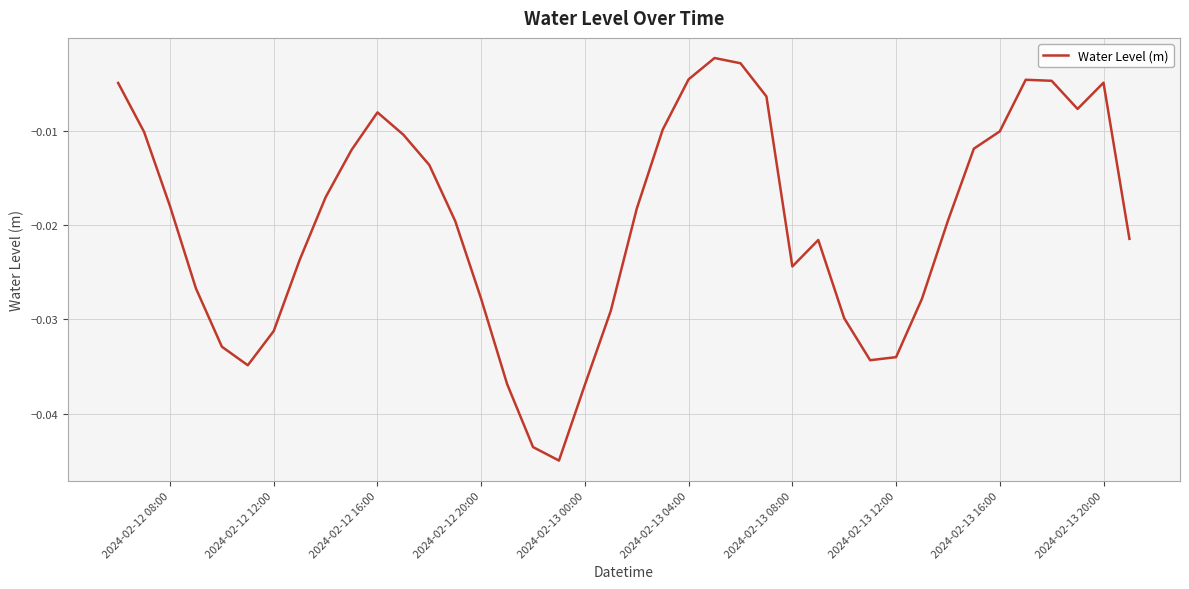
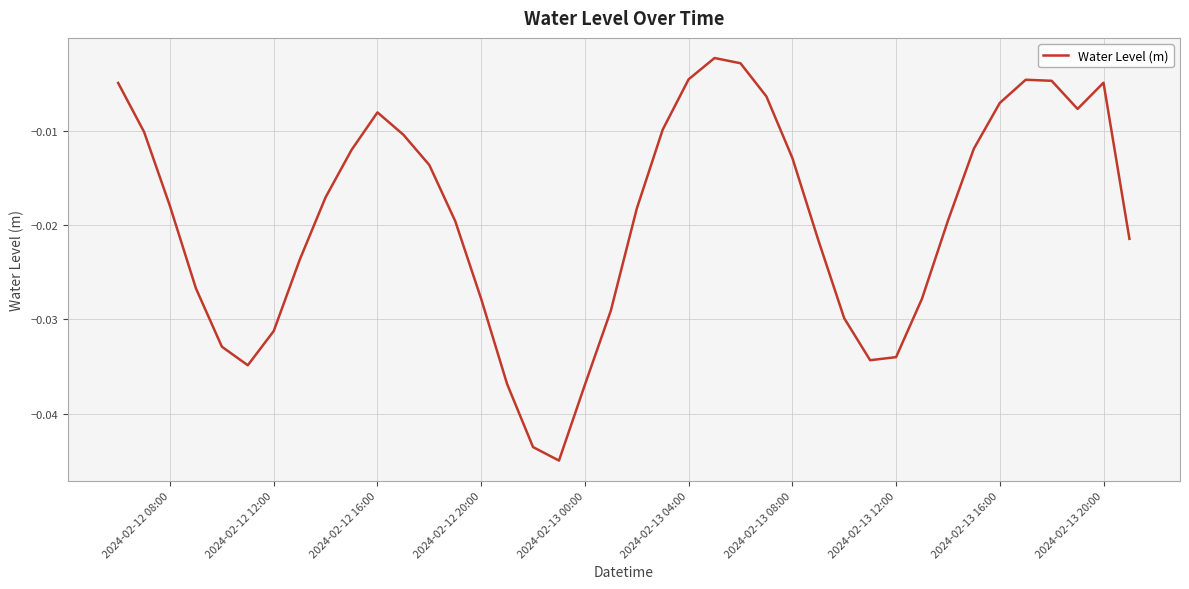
2024-02-13 08:00: -0.024 -> -0.013
2024-02-13 16:00: -0.010 -> -0.007
